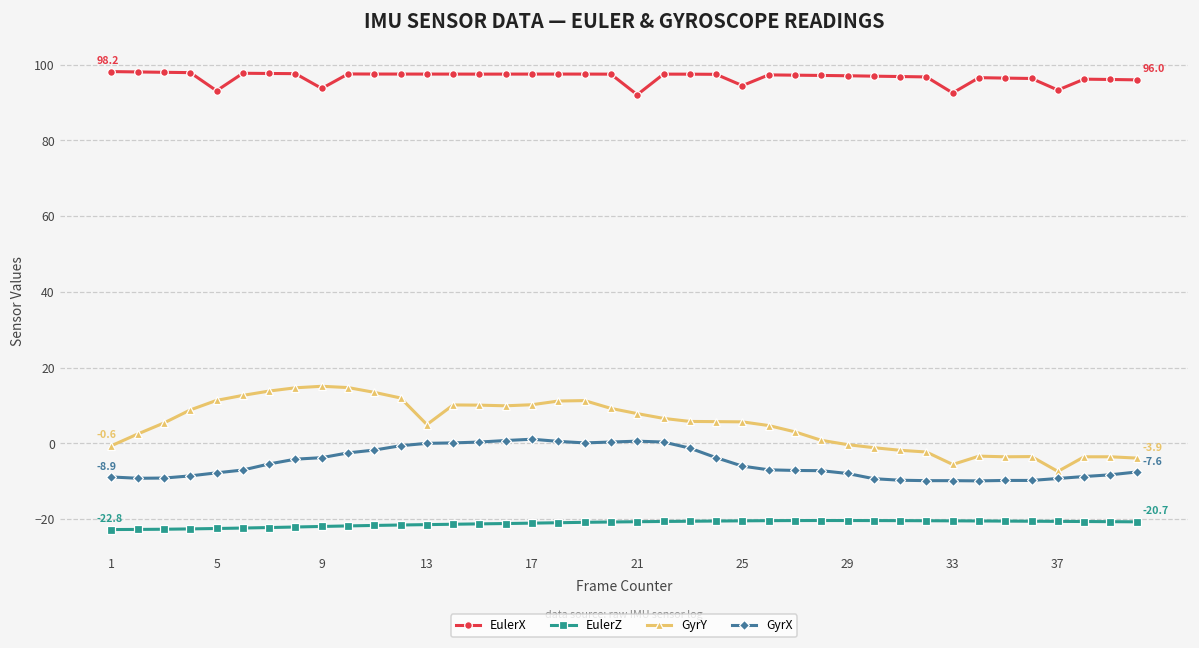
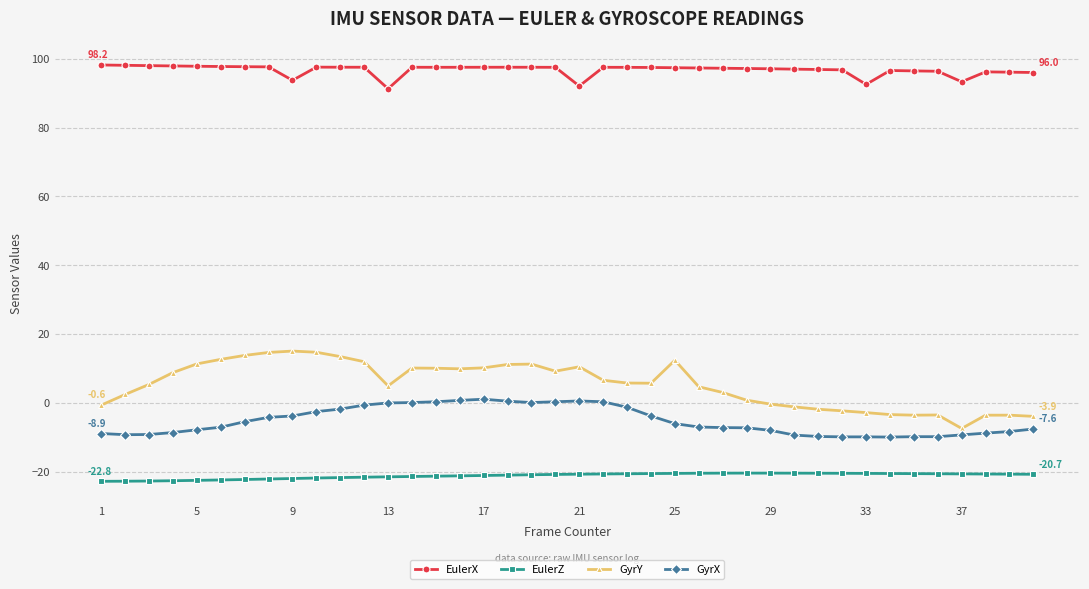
EulerX, 5: 93 -> 98
EulerX, 13: 98 -> 91
GyrY, 21: 8 -> 11
EulerX, 25: 94 -> 97
GyrY, 25: 6 -> 12
GyrY, 33: -6 -> -3
